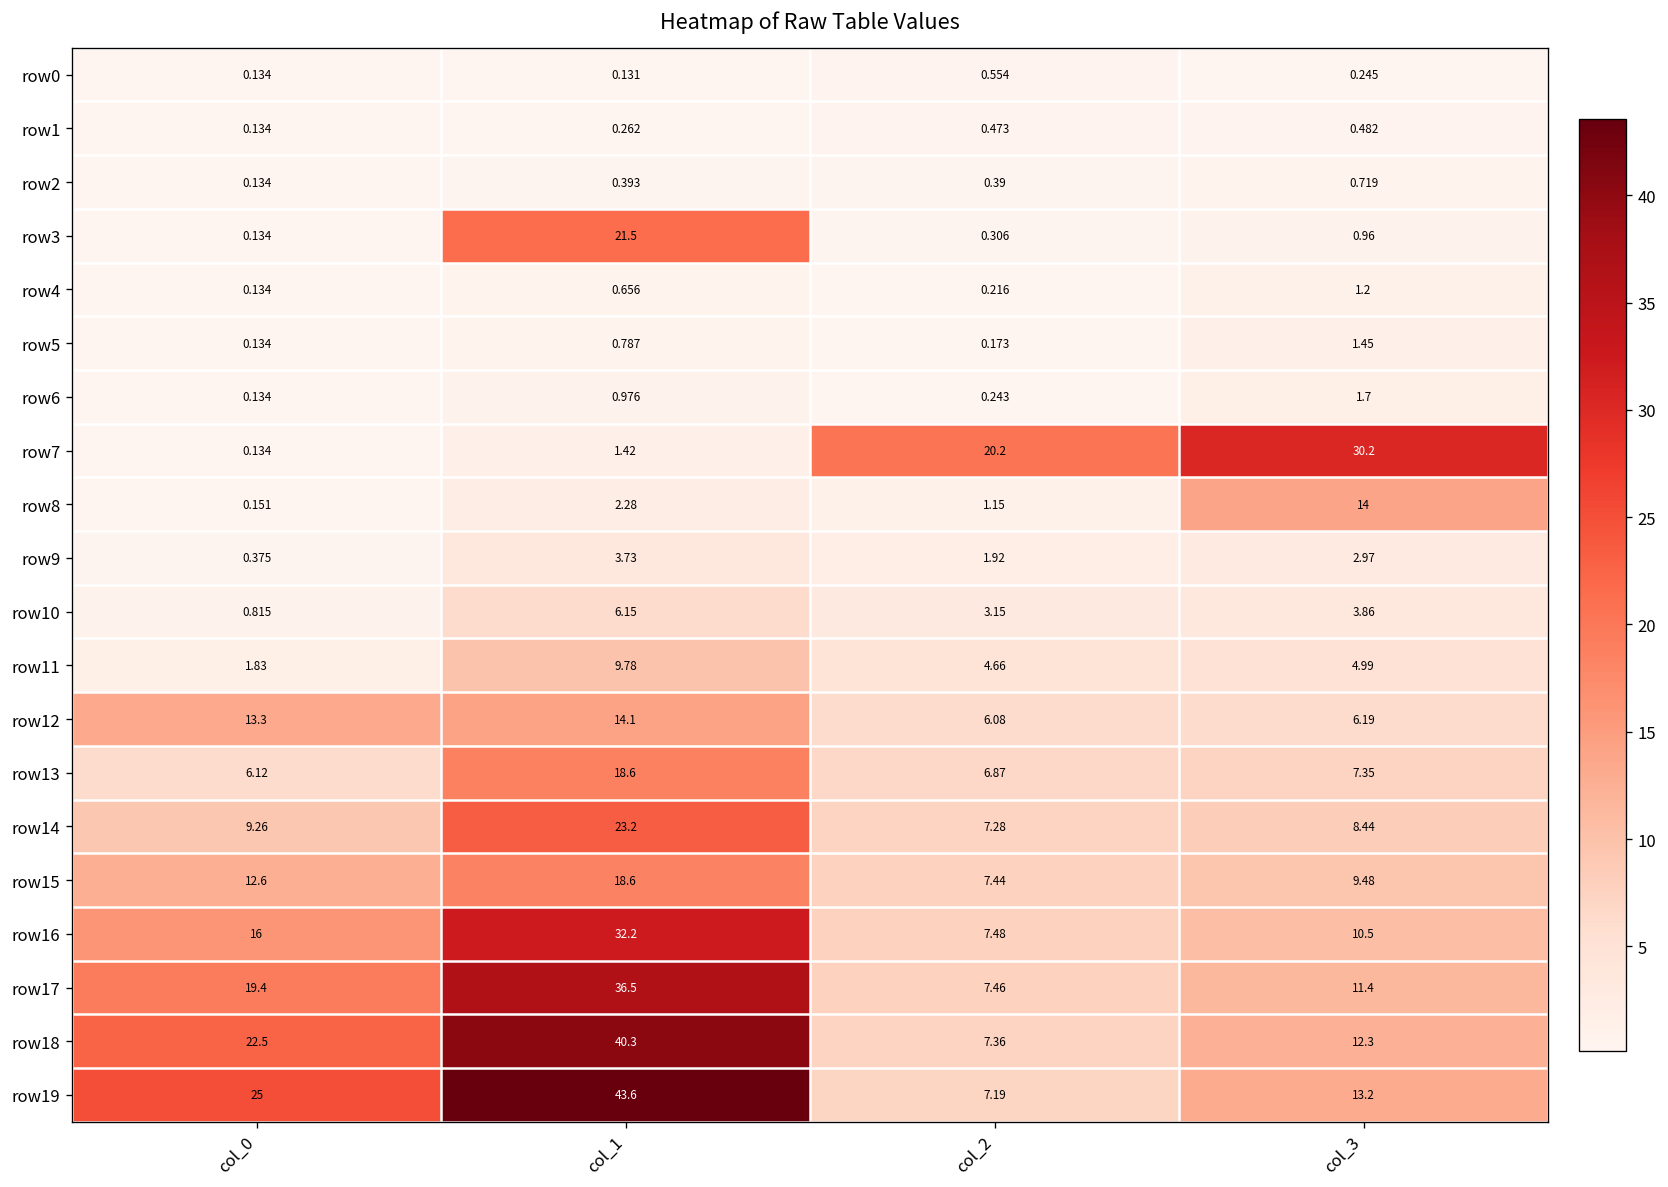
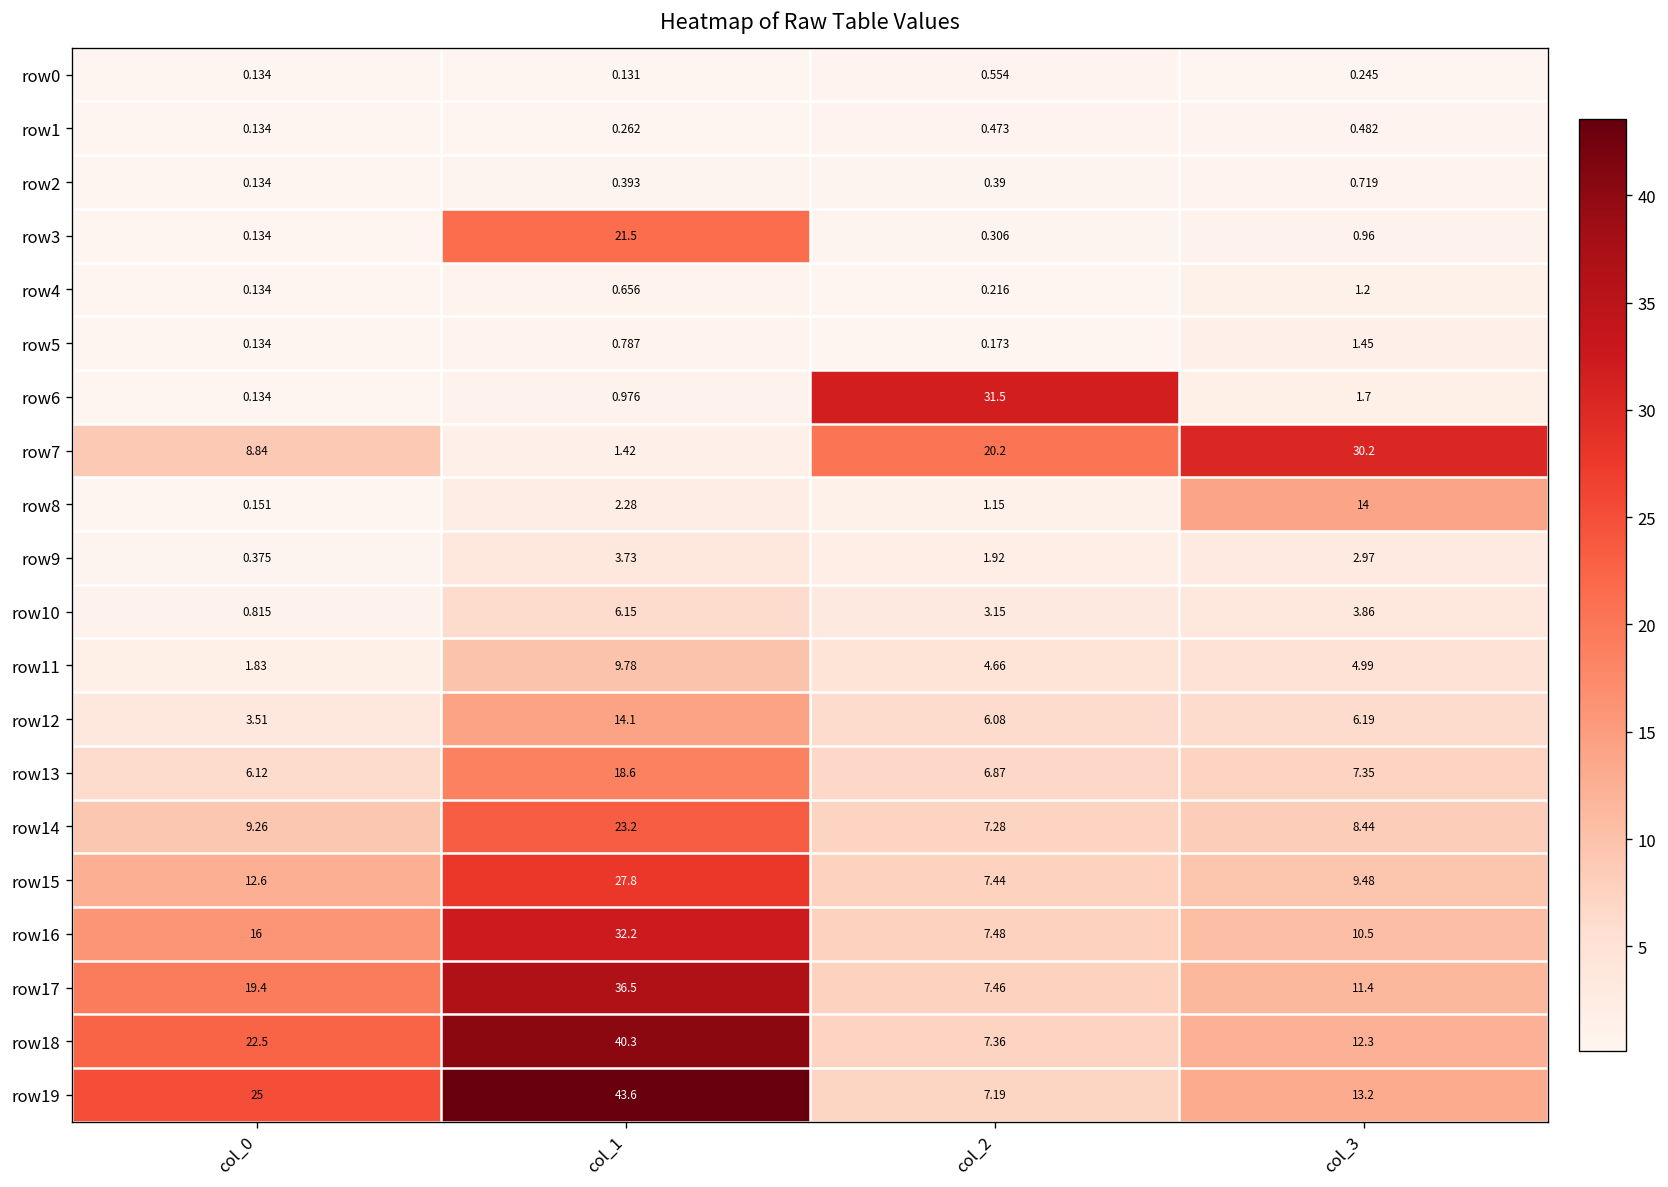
row6, col_2: 0.243 -> 31.5
row7, col_0: 0.134 -> 8.84
row12, col_0: 13.3 -> 3.51
row15, col_1: 18.6 -> 27.8
